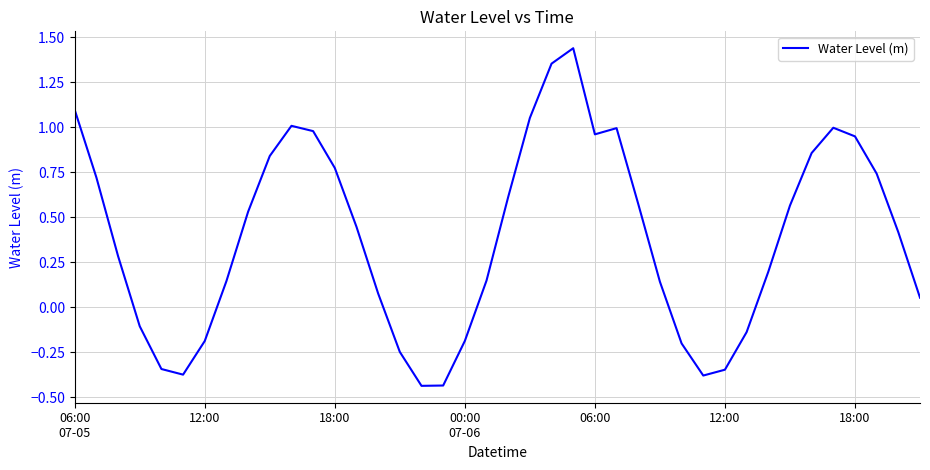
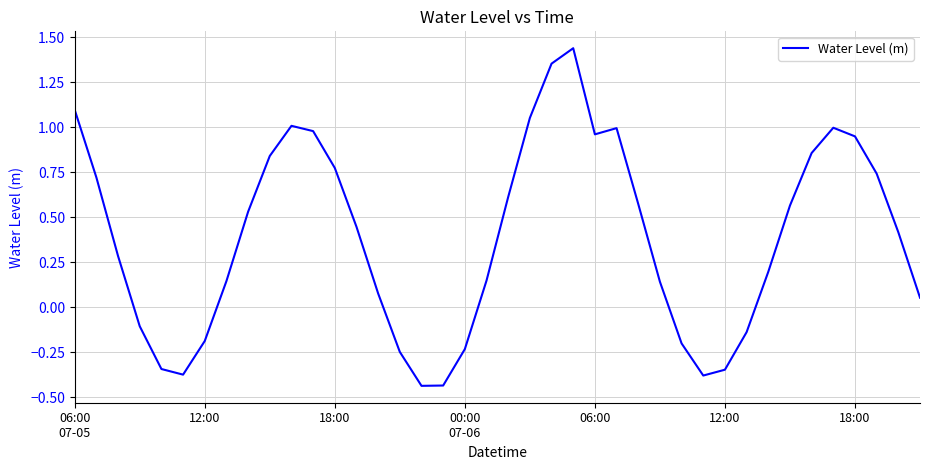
00:00 07-06: -0.19 -> -0.23
